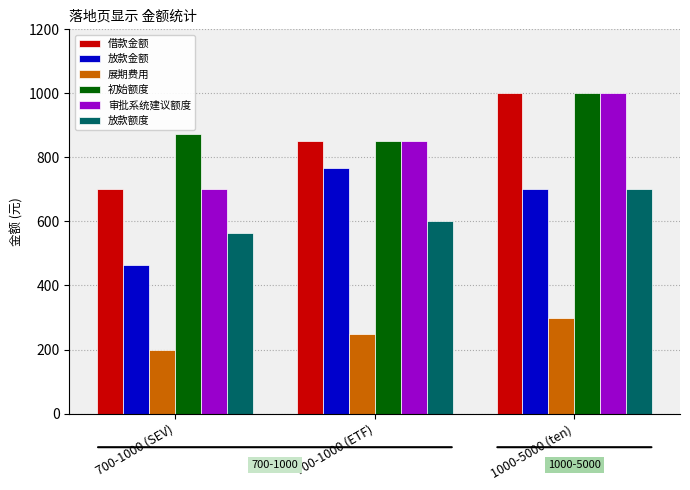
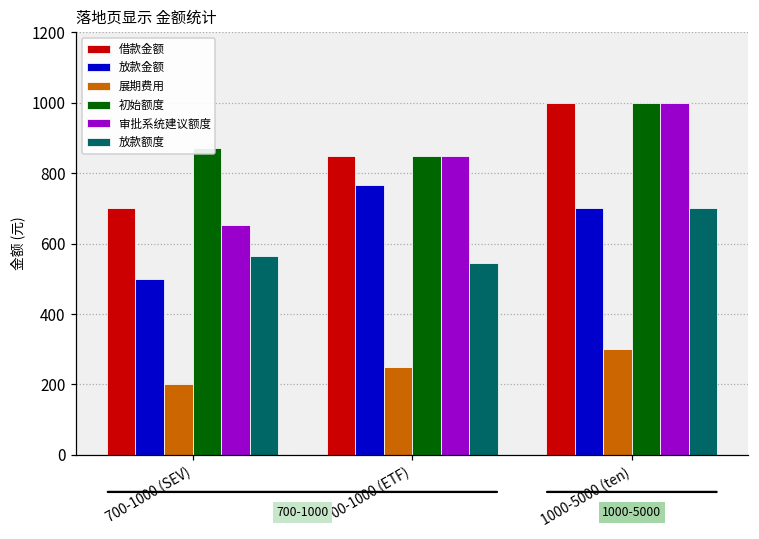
放款金额, 700-1000 (SEV): 460 -> 500
审批系统建议额度, 700-1000 (SEV): 700 -> 650
放款额度, 700-1000 (ETF): 600 -> 550
